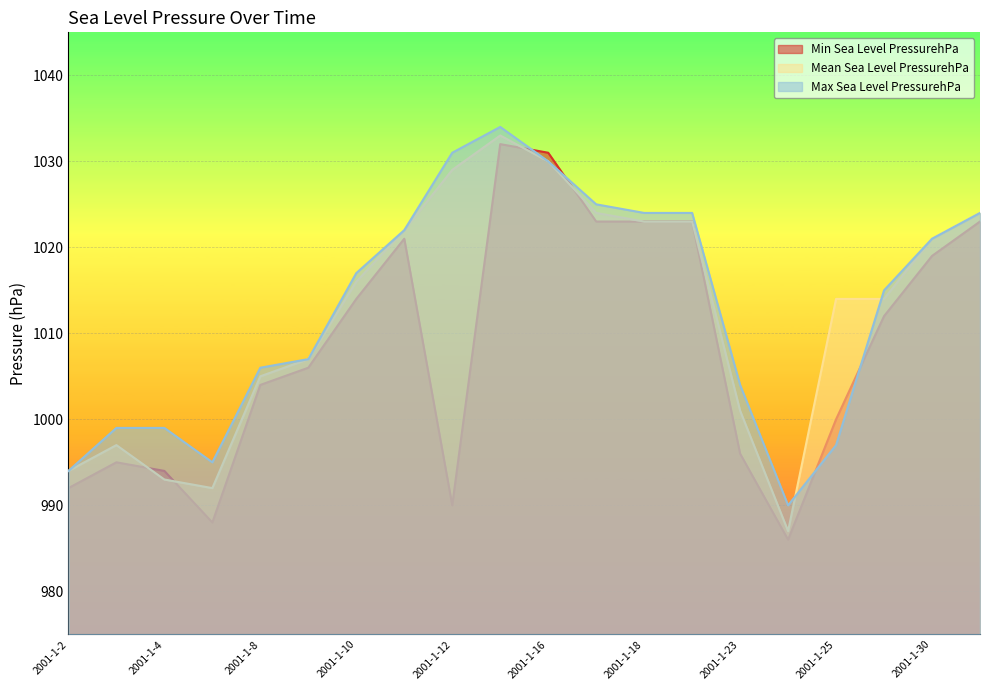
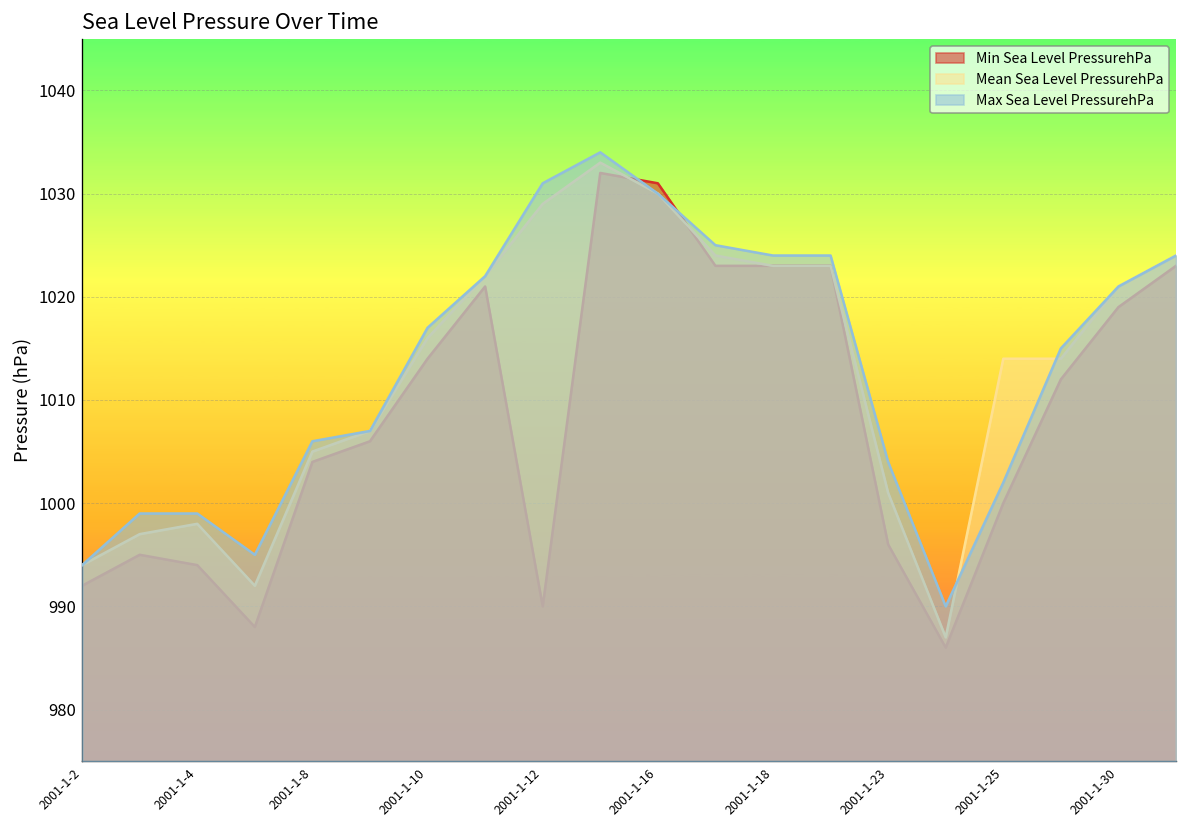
Mean Sea Level PressurehPa, 2001-1-4: 993 -> 998
Max Sea Level PressurehPa, 2001-1-25: 997 -> 1002
